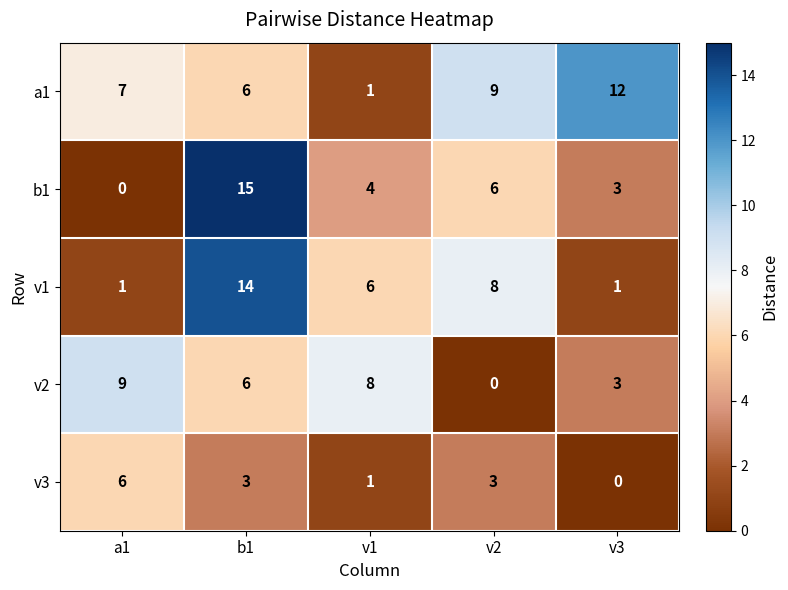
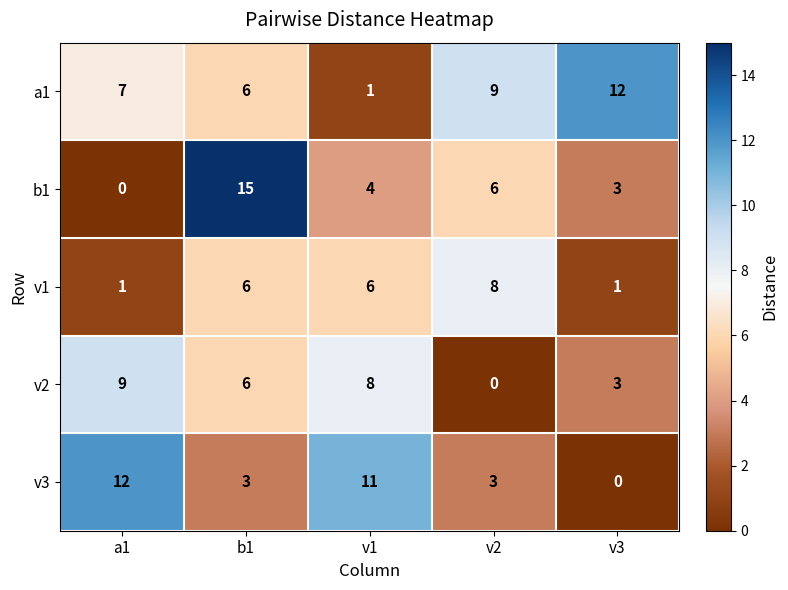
v1, b1: 14 -> 6
v3, a1: 6 -> 12
v3, v1: 1 -> 11
